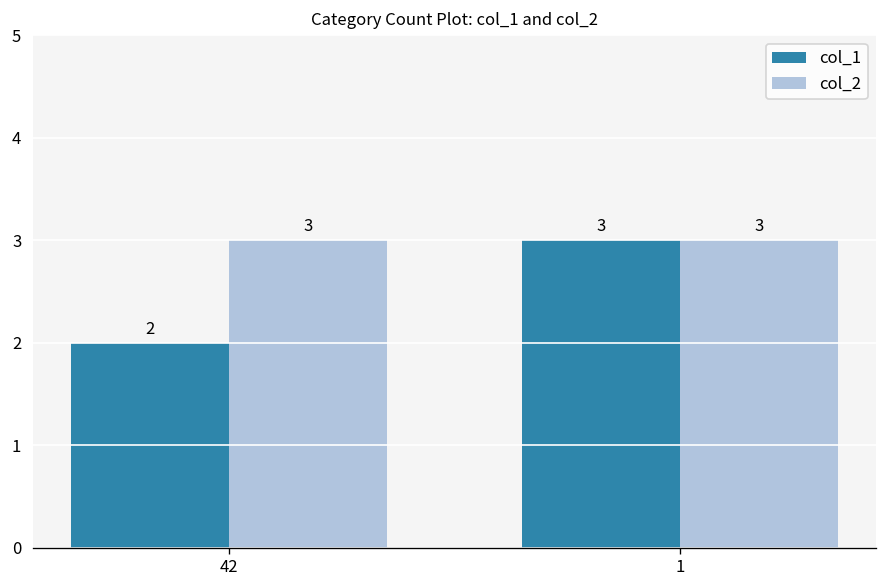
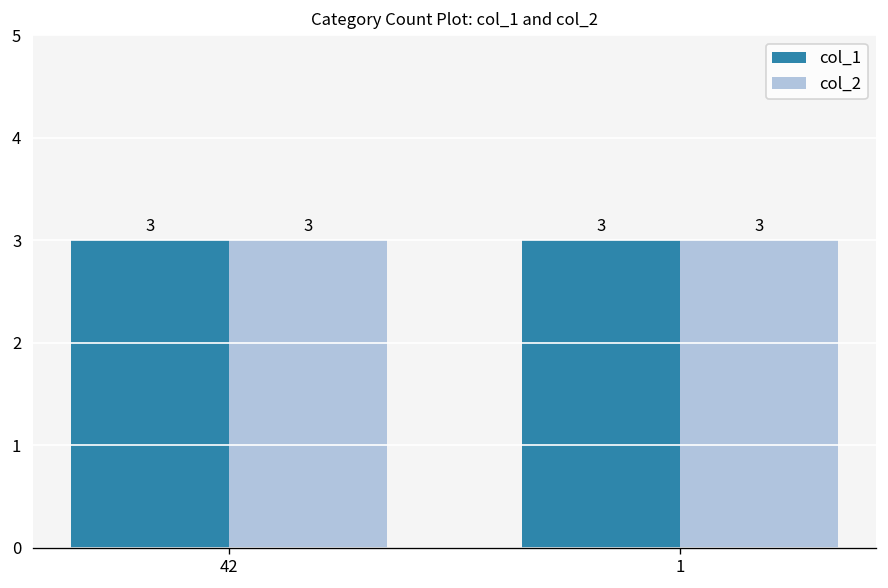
col_1, 42: 2 -> 3
